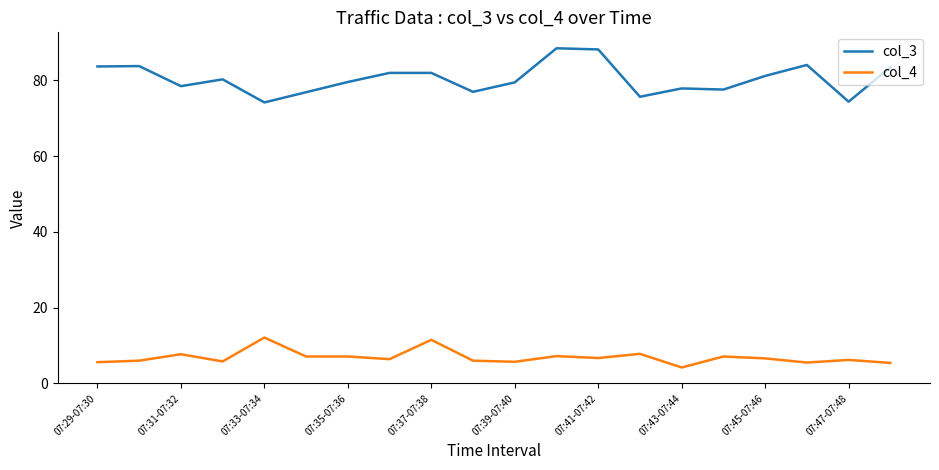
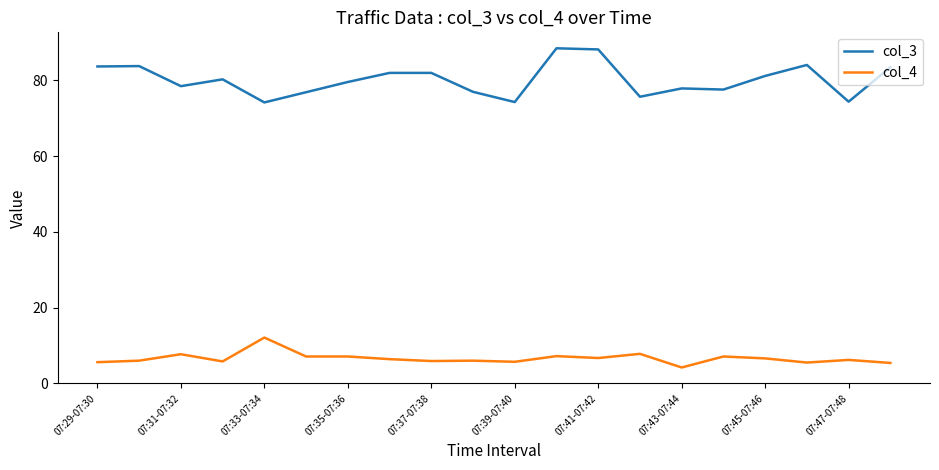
col_4, 07:37-07:38: 12 -> 6
col_3, 07:39-07:40: 80 -> 74
